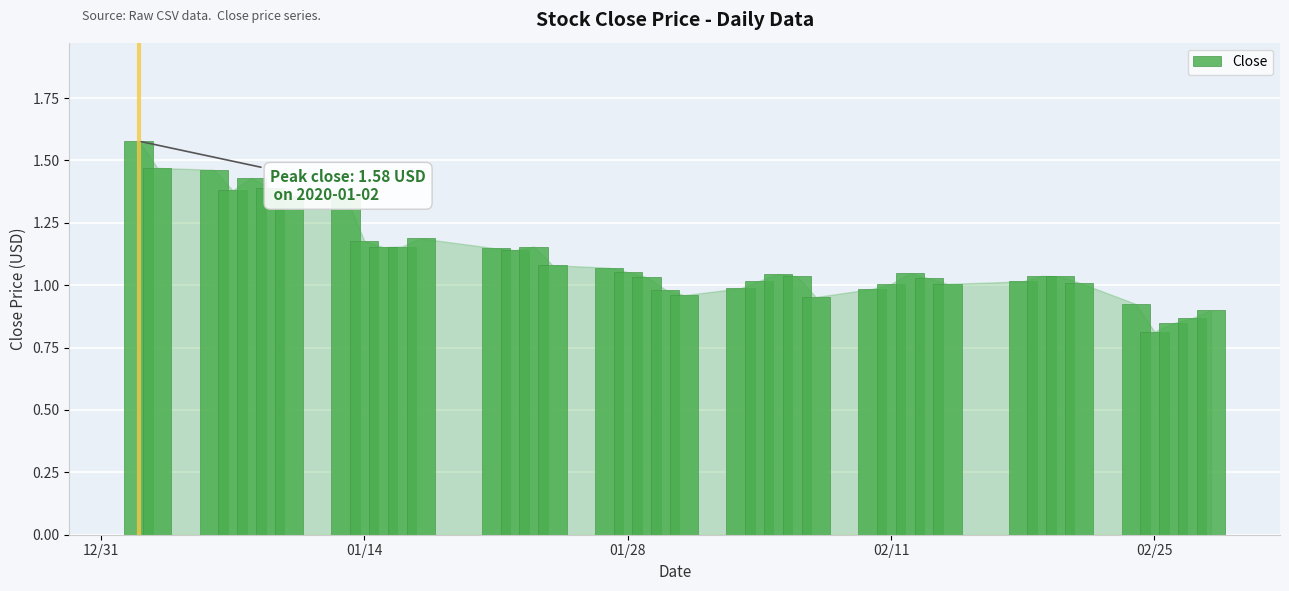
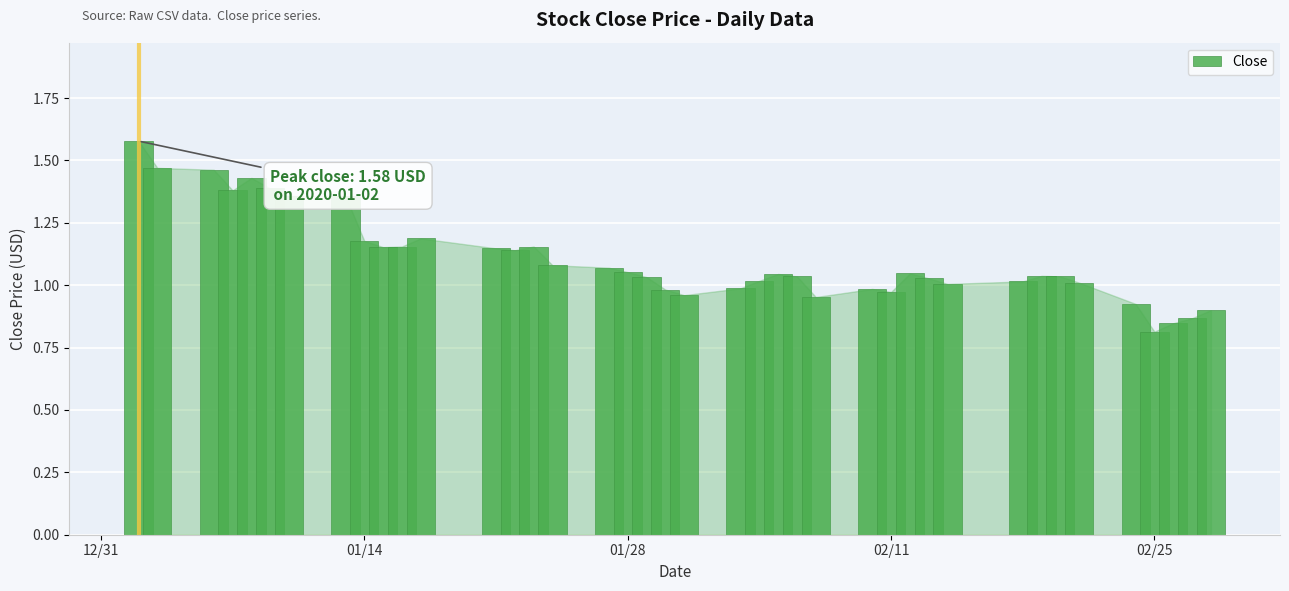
02/11: 1.00 -> 0.97
